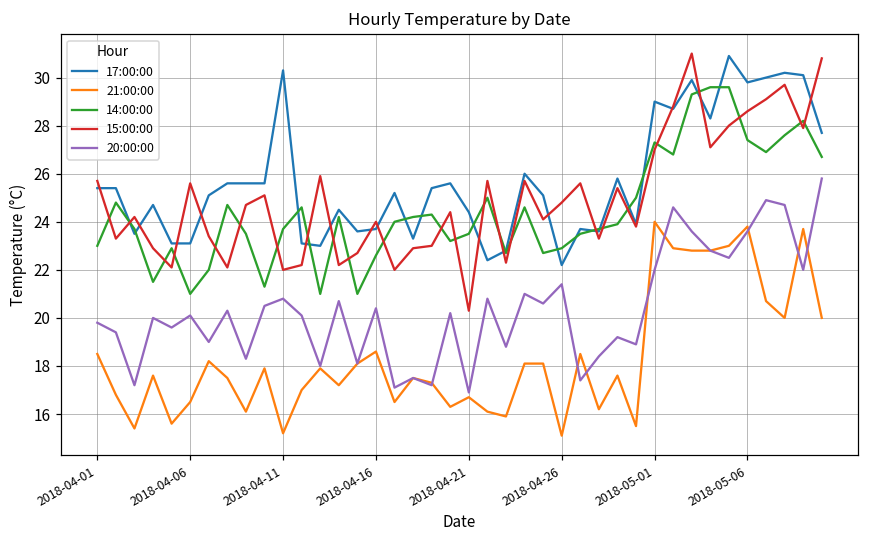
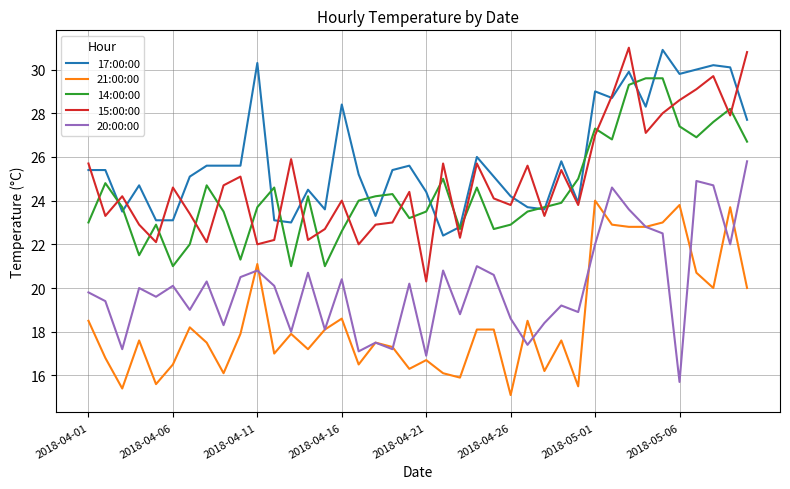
15:00:00, 2018-04-06: 25.6 -> 24.6
21:00:00, 2018-04-11: 15.2 -> 21.1
17:00:00, 2018-04-16: 23.7 -> 28.4
17:00:00, 2018-04-26: 22.2 -> 24.2
15:00:00, 2018-04-26: 24.8 -> 23.8
20:00:00, 2018-04-26: 21.4 -> 18.6
20:00:00, 2018-05-06: 23.6 -> 15.7
